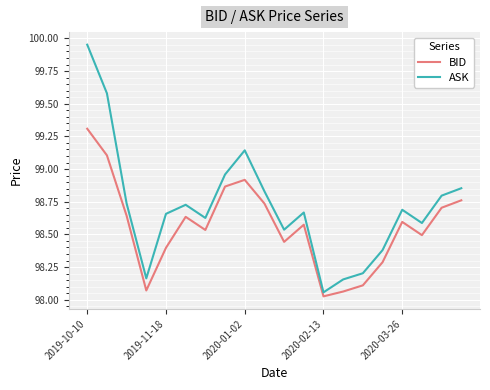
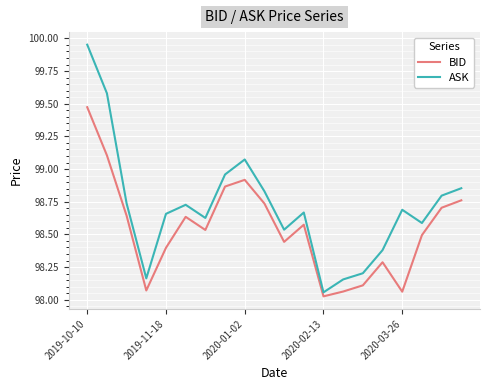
BID, 2019-10-10: 99.31 -> 99.47
ASK, 2020-01-02: 99.14 -> 99.07
BID, 2020-03-26: 98.60 -> 98.06
